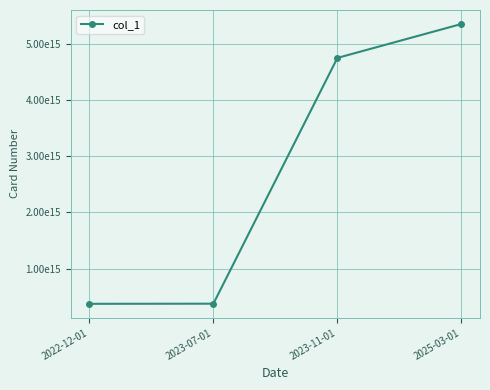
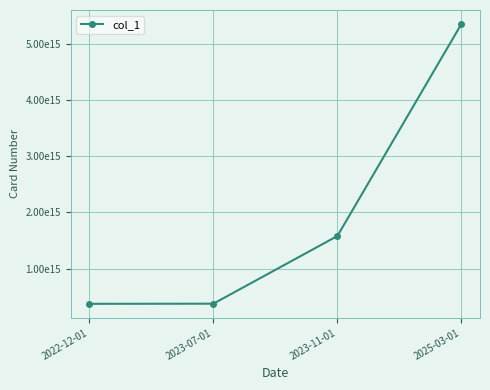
2023-11-01: 4800000000000000 -> 1600000000000000
